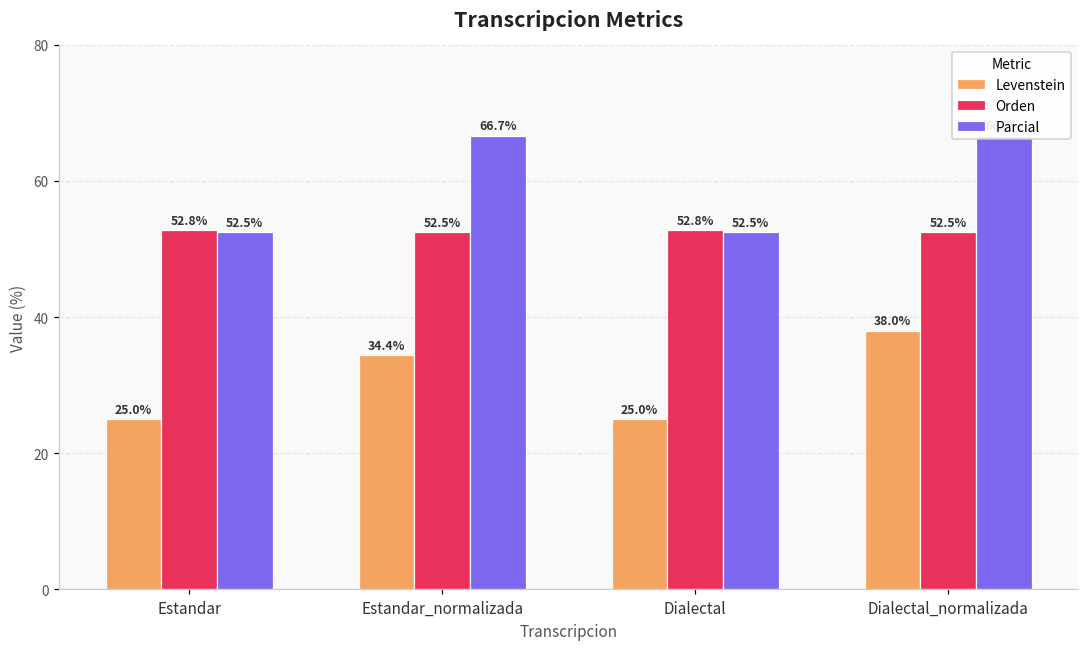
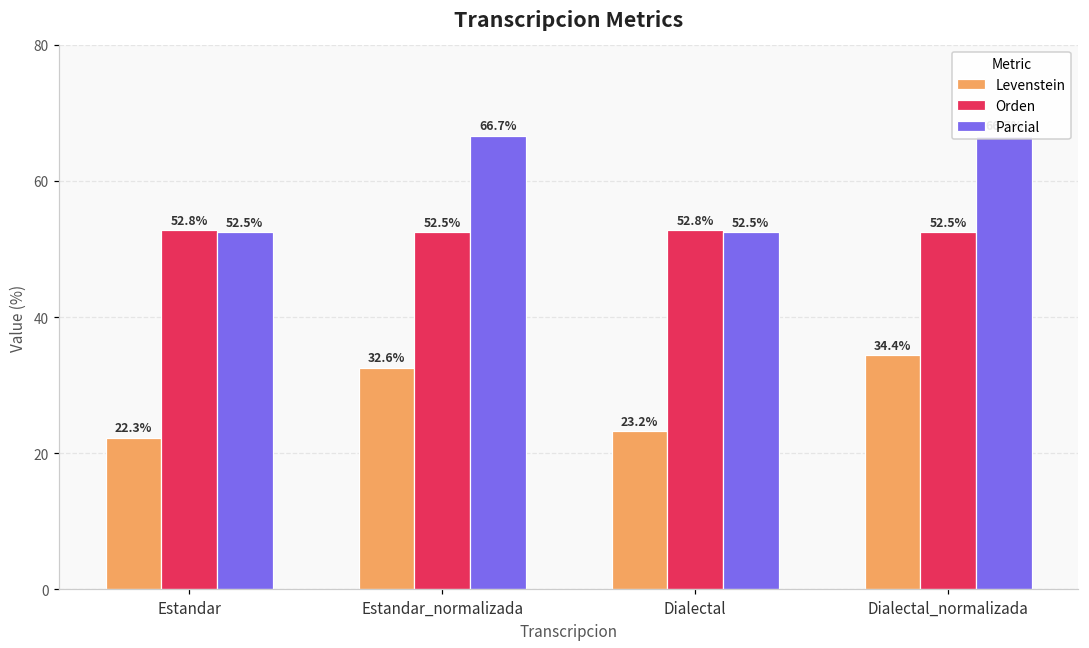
Levenstein, Estandar: 25.0% -> 22.3%
Levenstein, Estandar_normalizada: 34.4% -> 32.6%
Levenstein, Dialectal: 25.0% -> 23.2%
Levenstein, Dialectal_normalizada: 38.0% -> 34.4%
